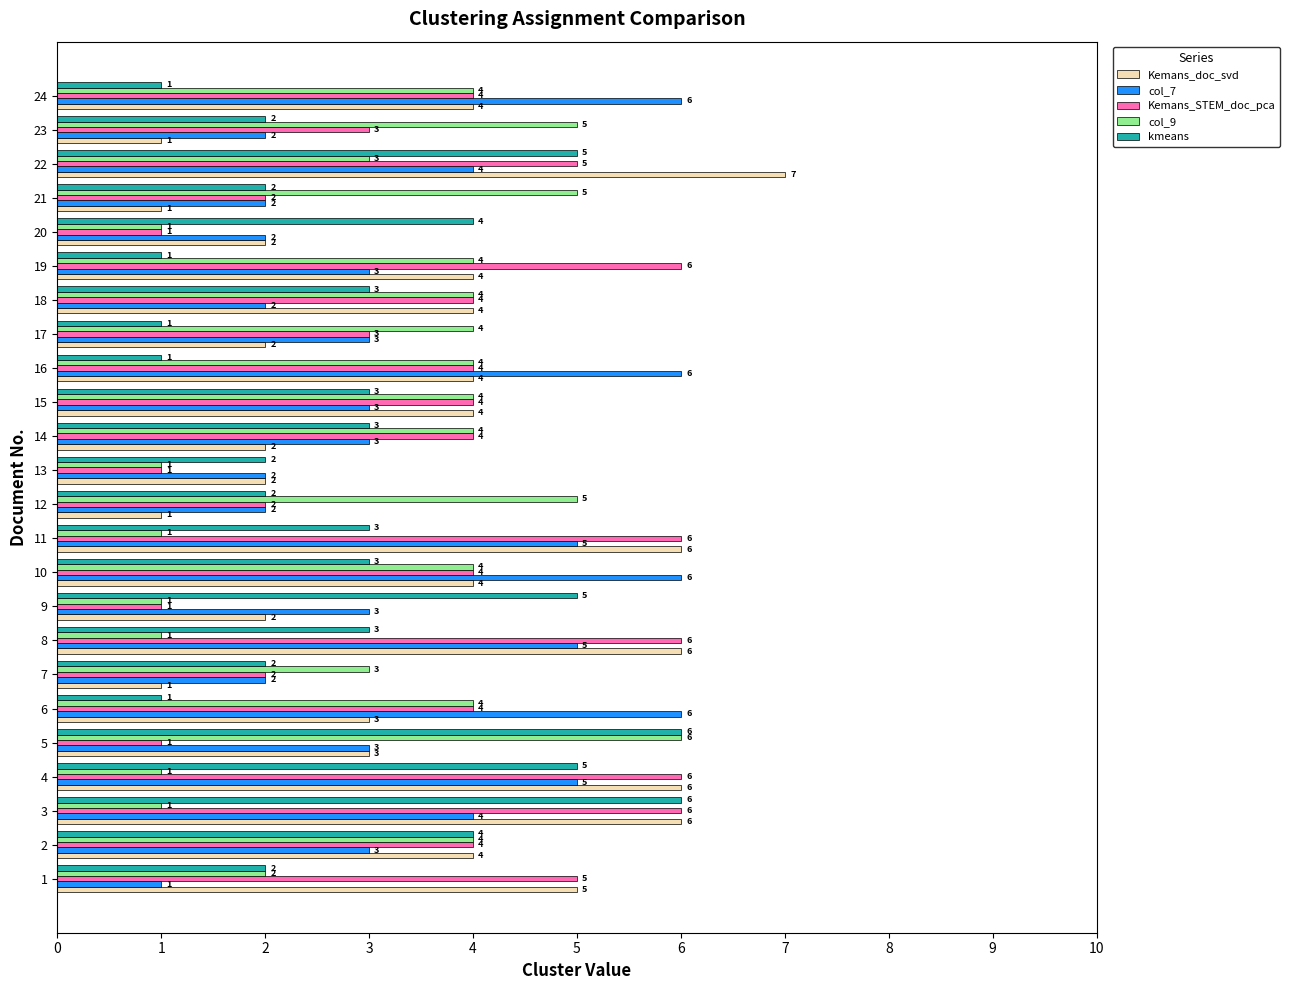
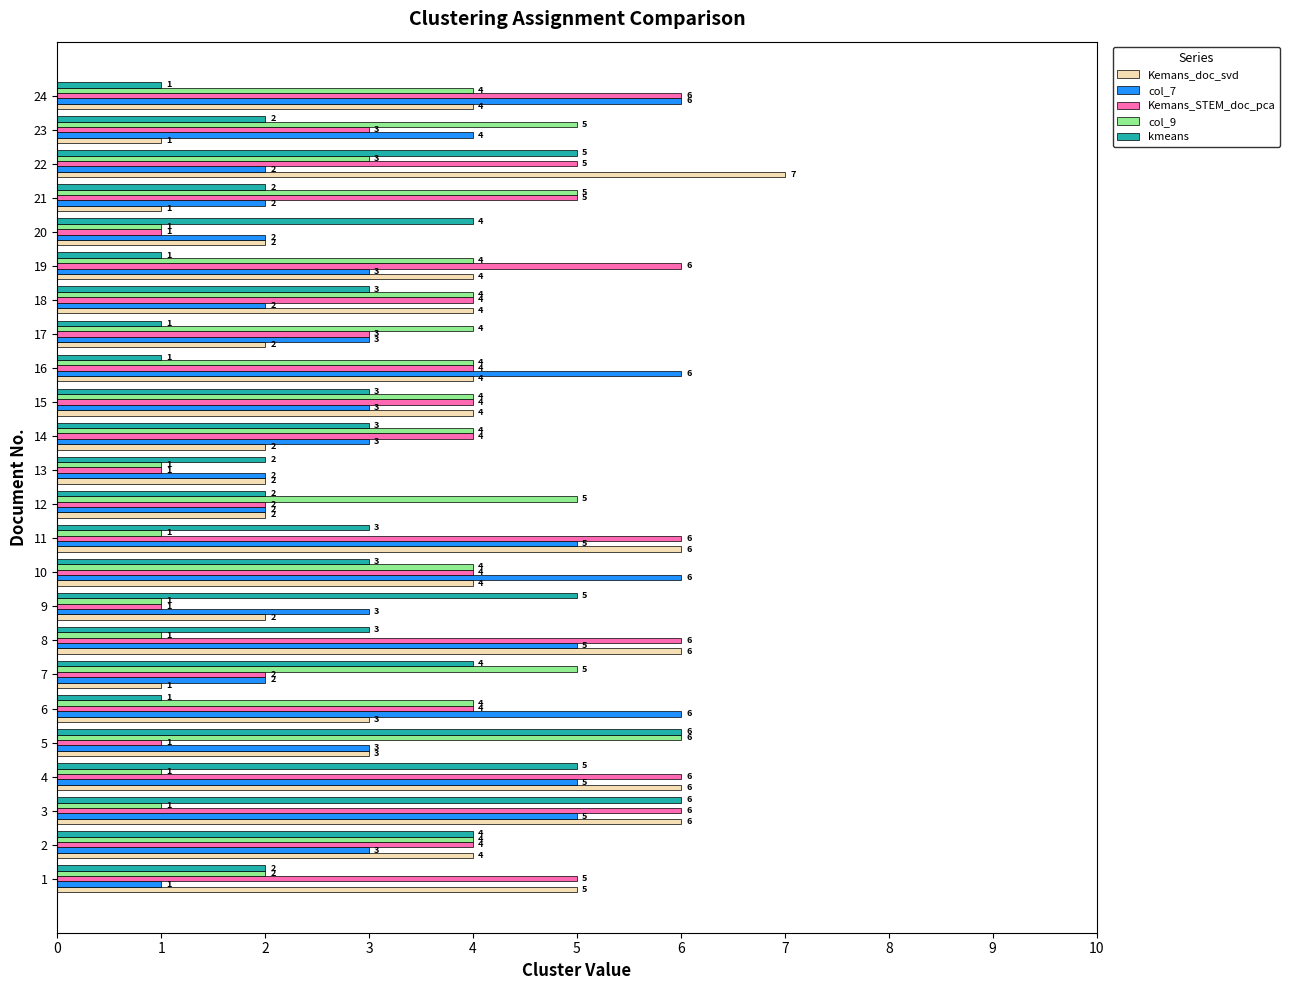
Kemans_STEM_doc_pca, 24: 4 -> 6
col_7, 23: 2 -> 4
col_7, 22: 4 -> 2
Kemans_STEM_doc_pca, 21: 2 -> 5
Kemans_doc_svd, 12: 1 -> 2
kmeans, 7: 2 -> 4
col_9, 7: 3 -> 5
col_7, 3: 4 -> 5
